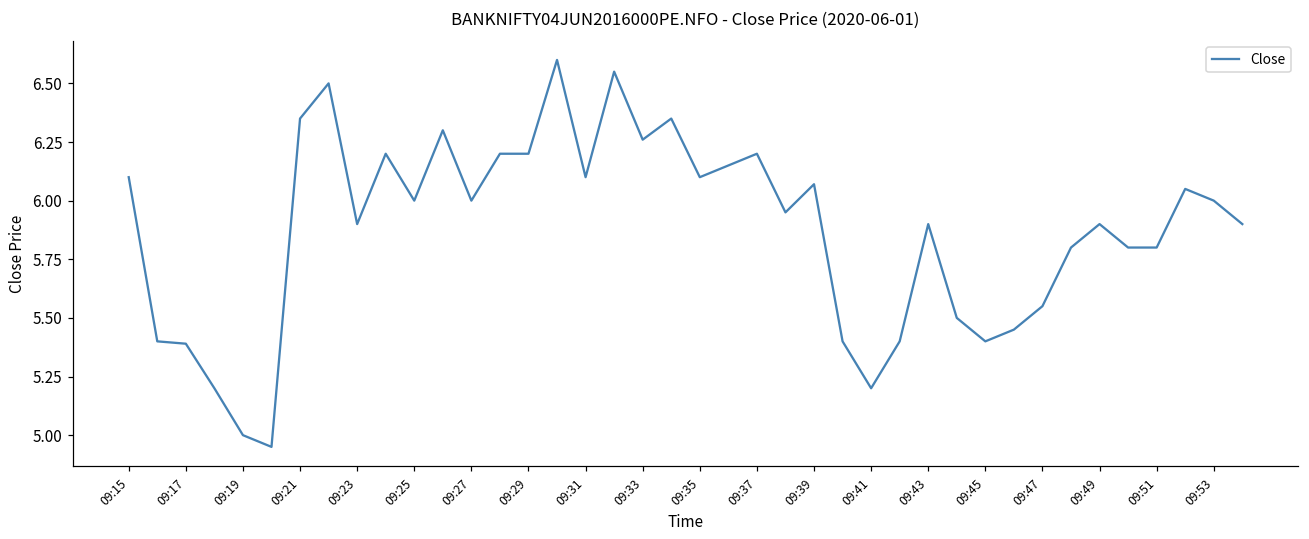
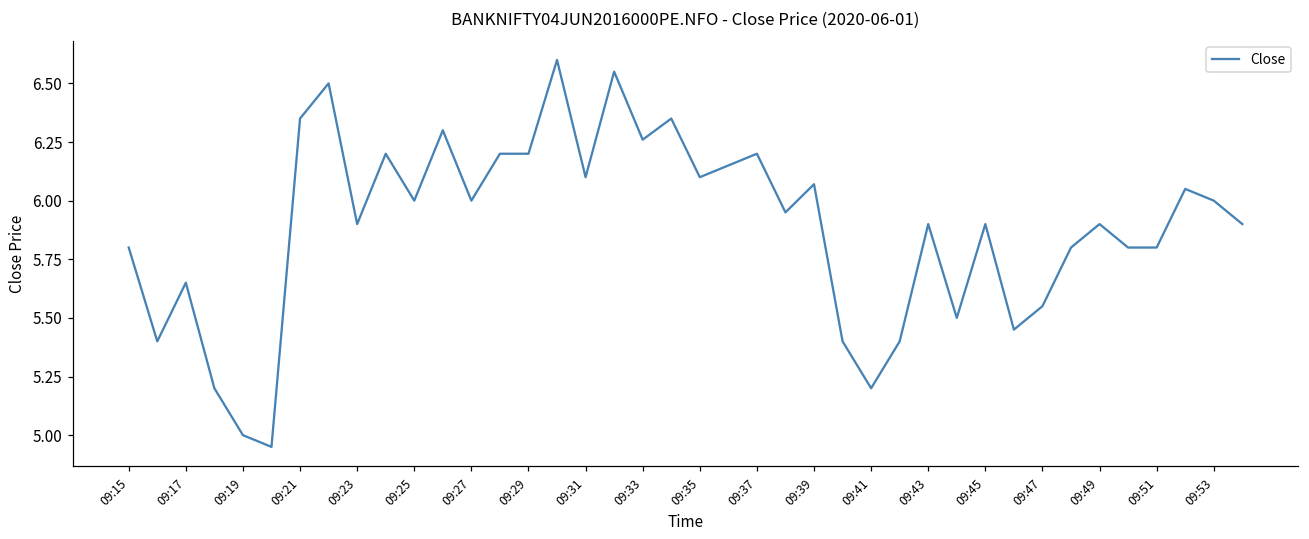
09:15: 6.1 -> 5.8
09:17: 5.39 -> 5.65
09:45: 5.4 -> 5.9
